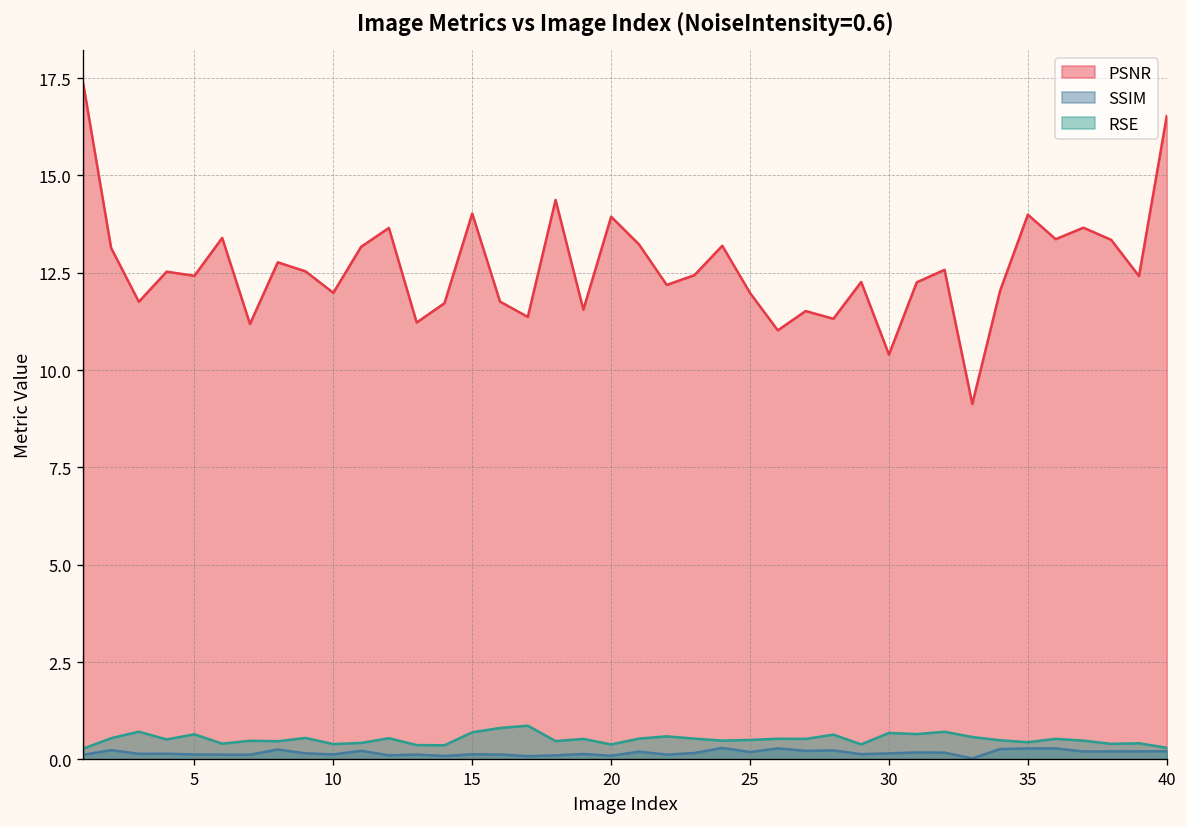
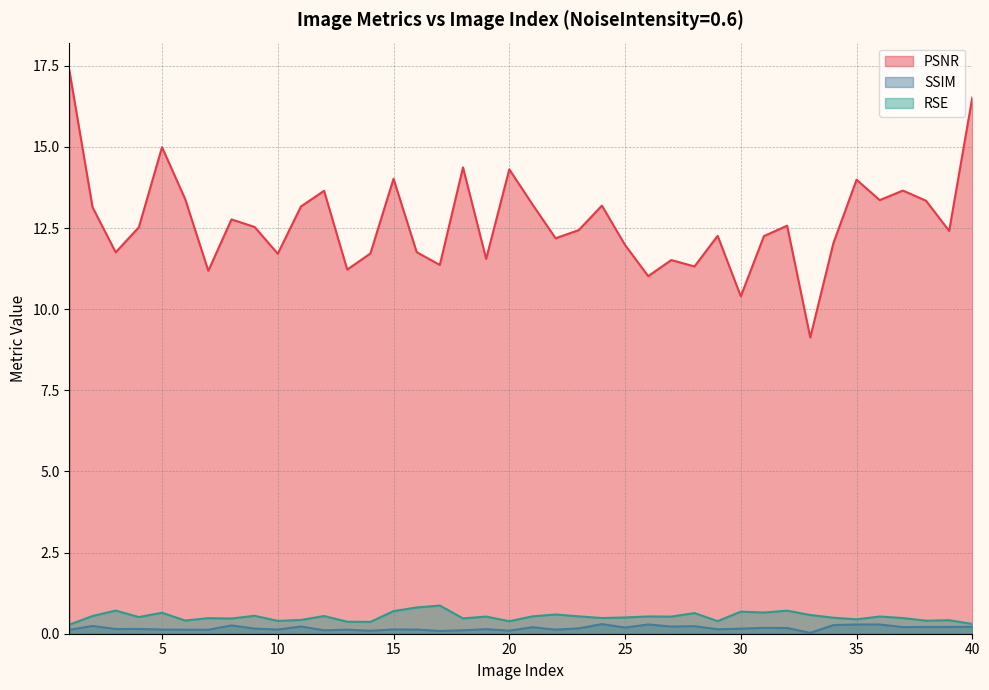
PSNR, 5: 12.4 -> 15.0
PSNR, 10: 12.0 -> 11.7
PSNR, 20: 13.9 -> 14.3
